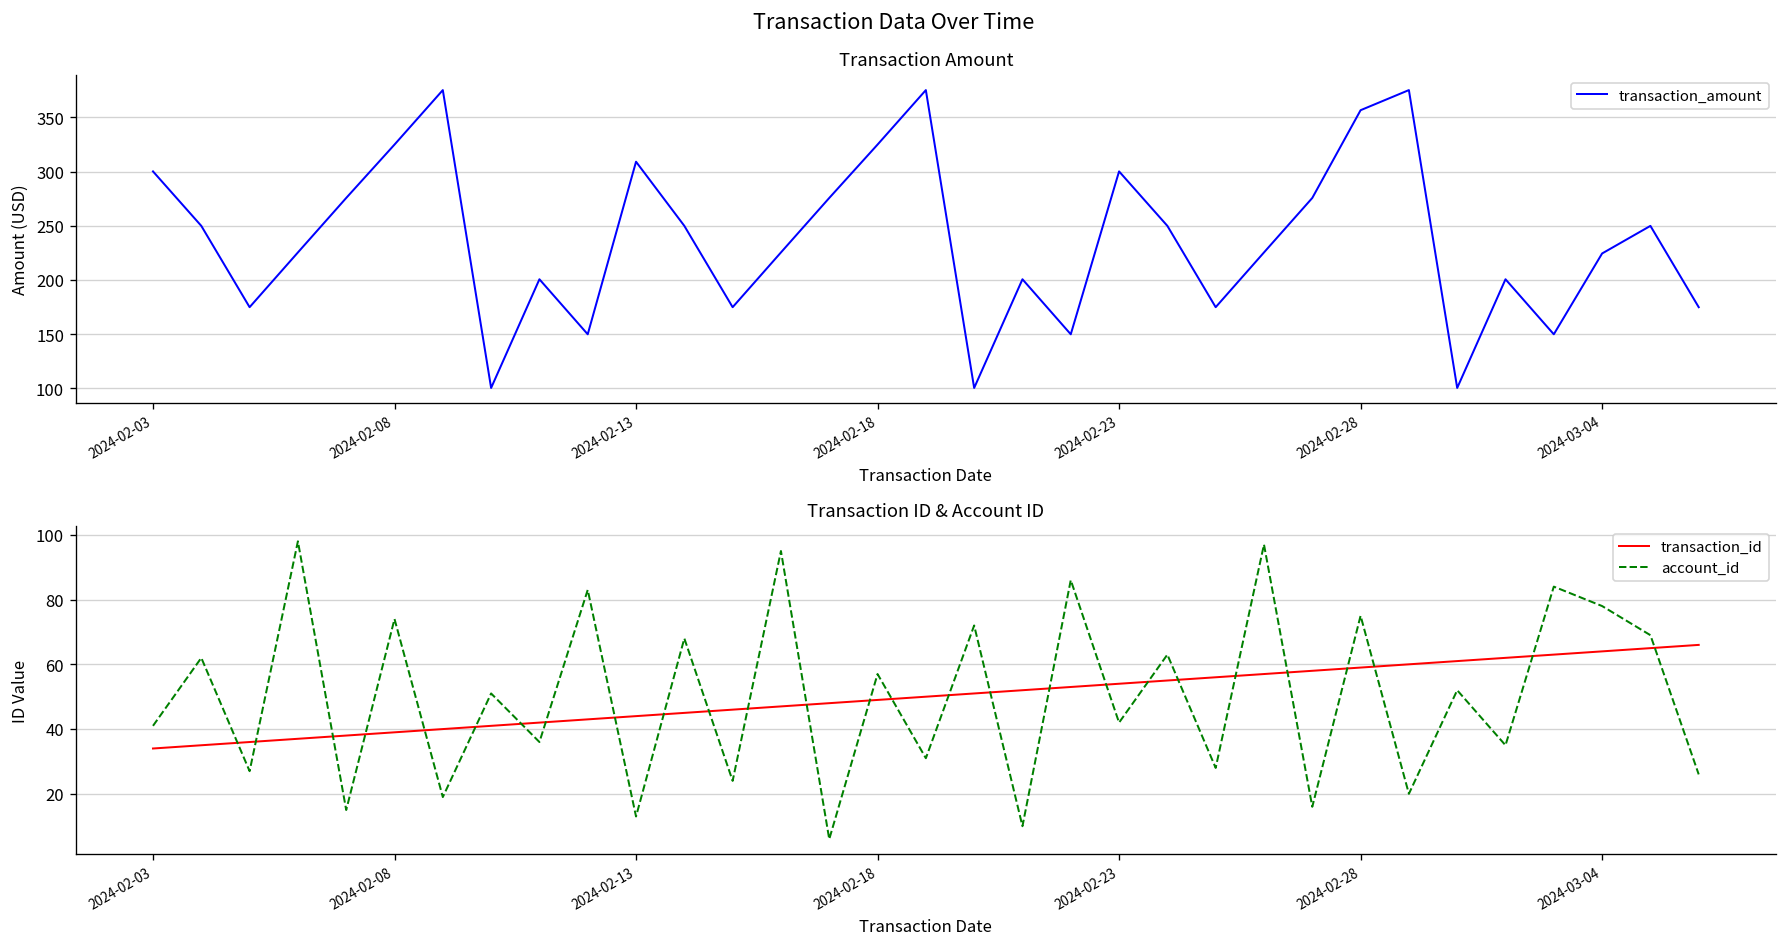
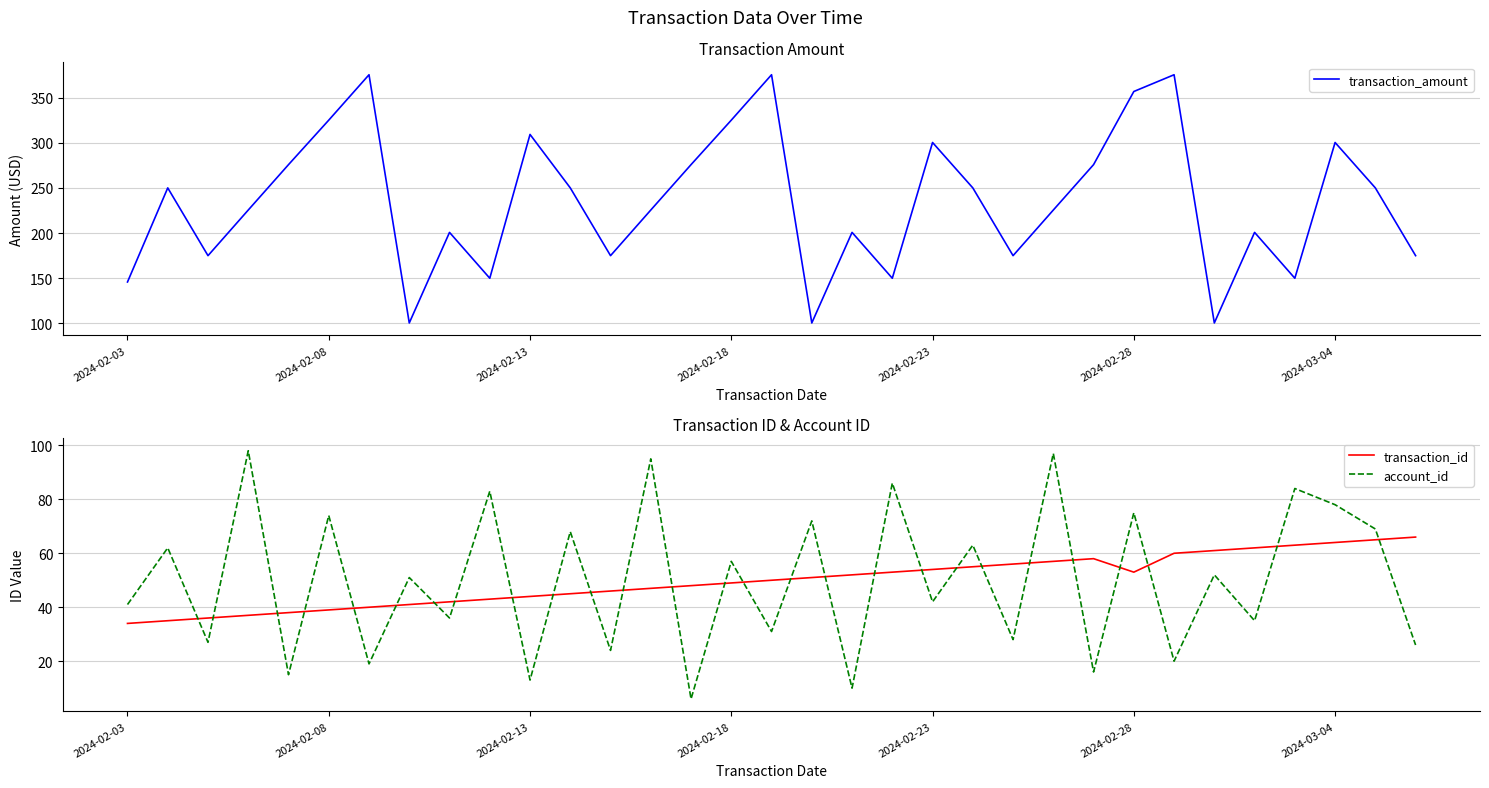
Transaction Amount, 2024-02-03: 300 -> 150
Transaction Amount, 2024-03-04: 220 -> 300
Transaction ID & Account ID, transaction_id, 2024-02-28: 59 -> 53
